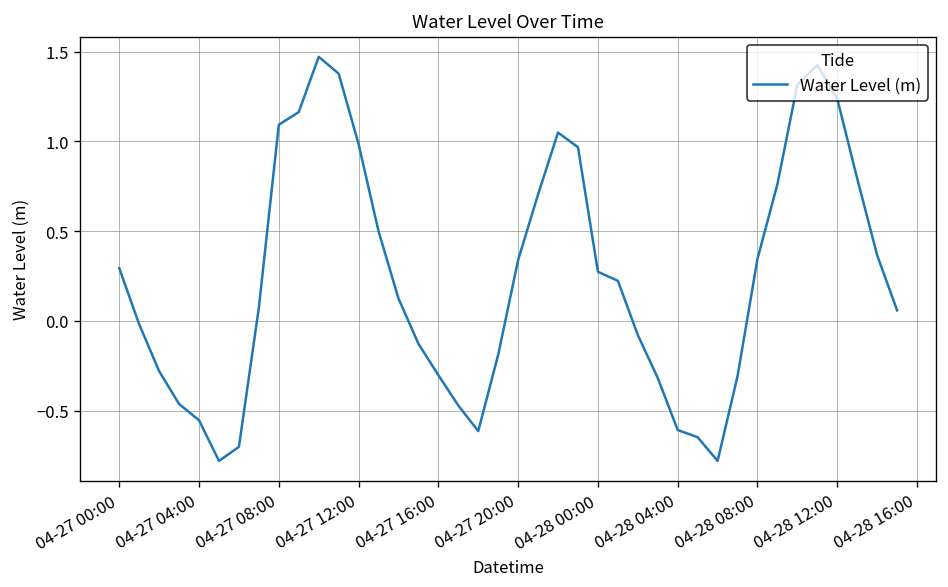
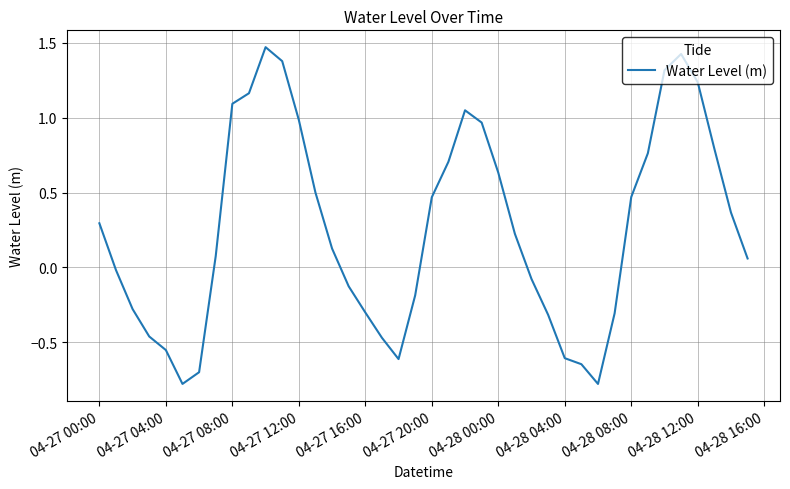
04-27 20:00: 0.34 -> 0.47
04-28 00:00: 0.27 -> 0.63
04-28 08:00: 0.35 -> 0.47
